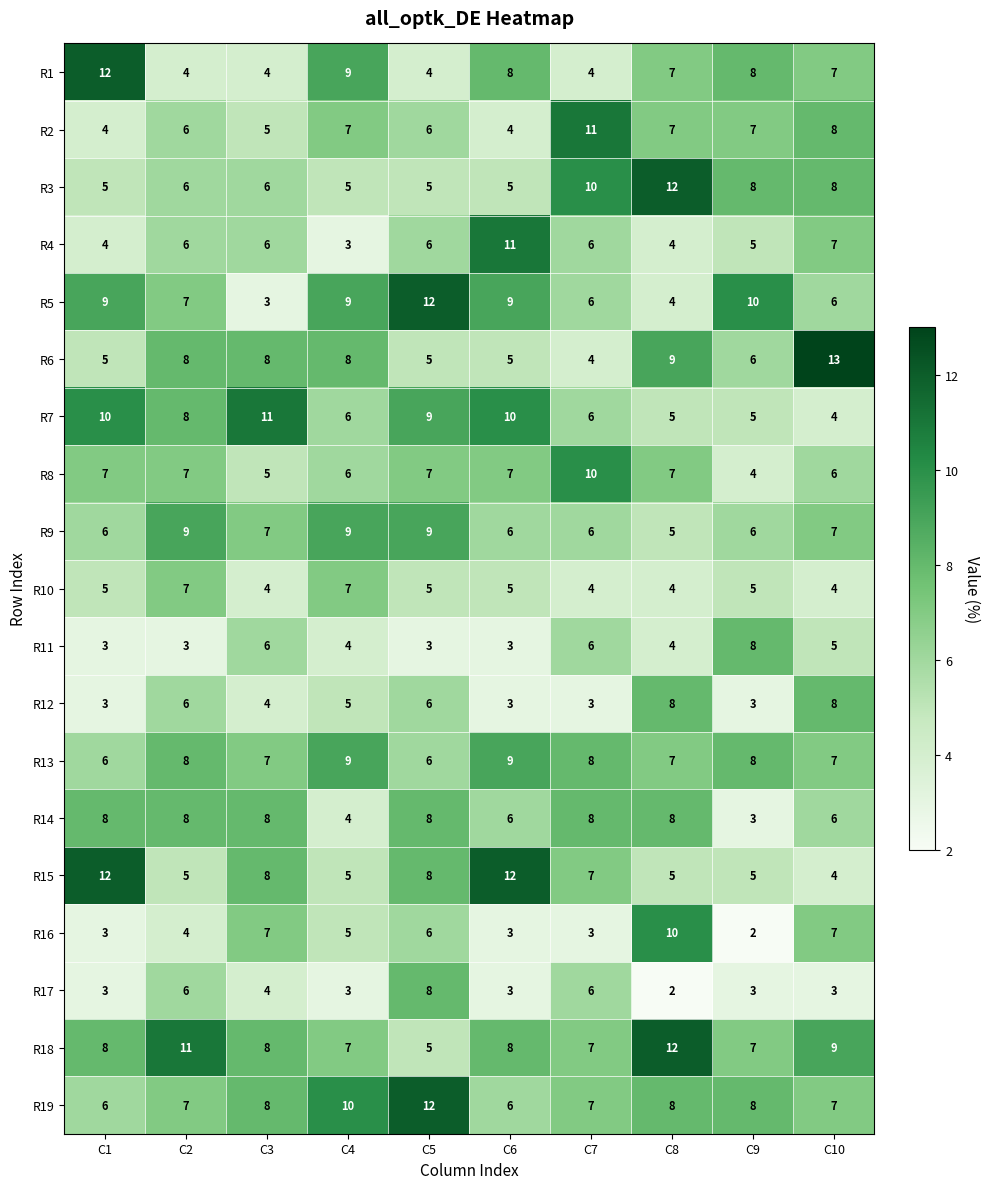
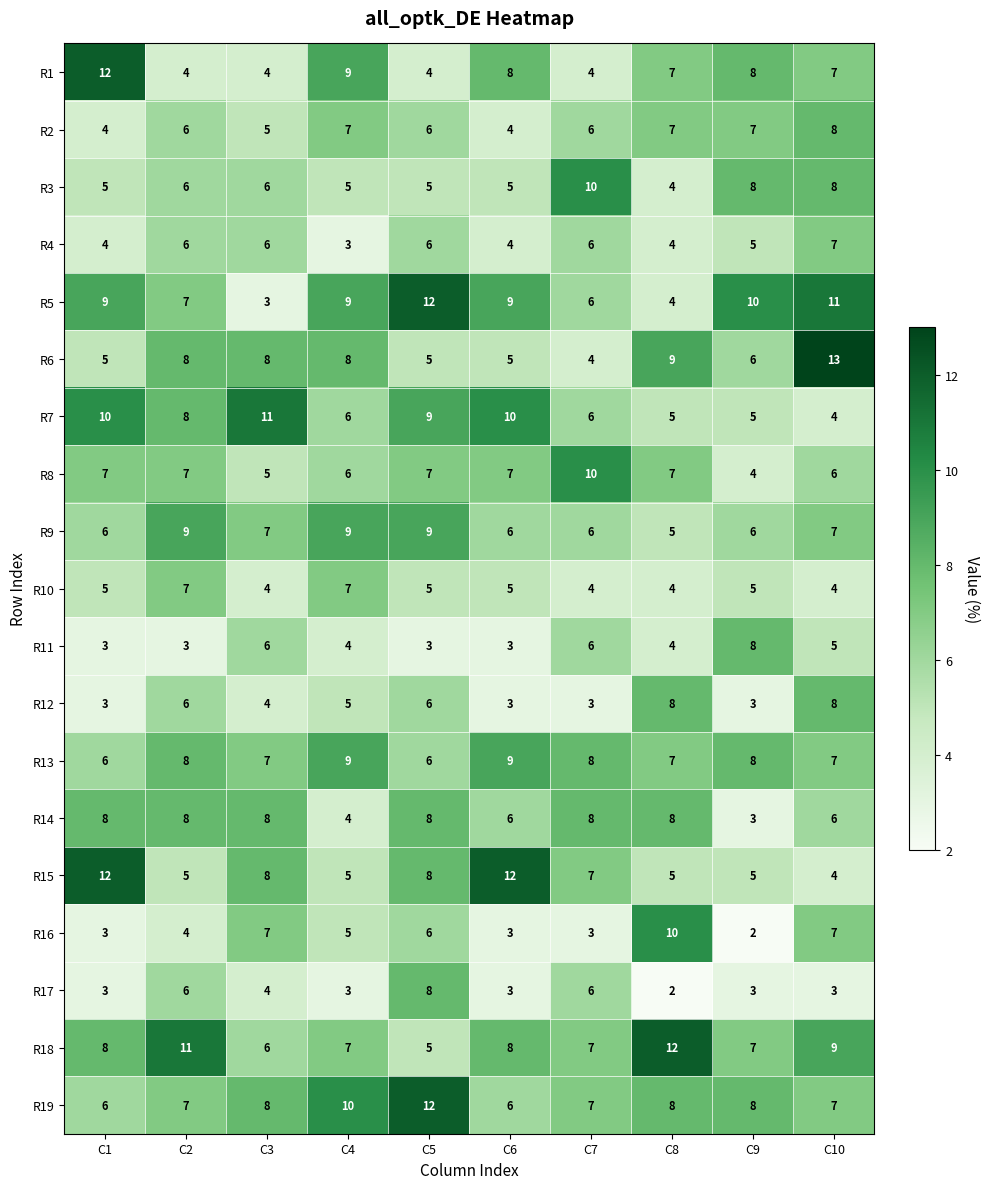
R2, C7: 11 -> 6
R3, C8: 12 -> 4
R4, C6: 11 -> 4
R5, C10: 6 -> 11
R18, C3: 8 -> 6
